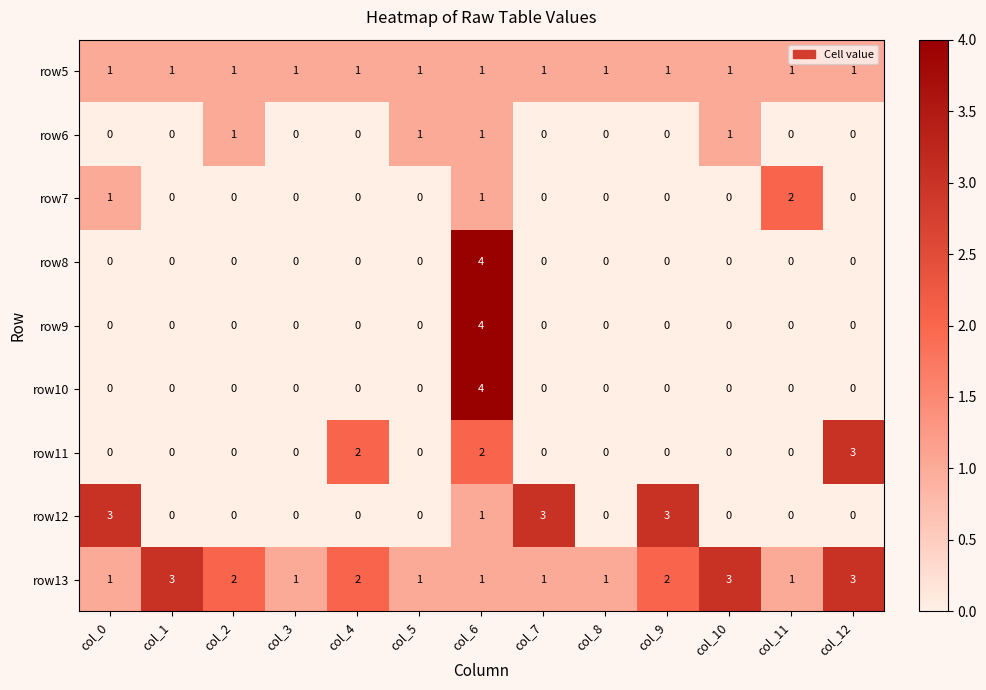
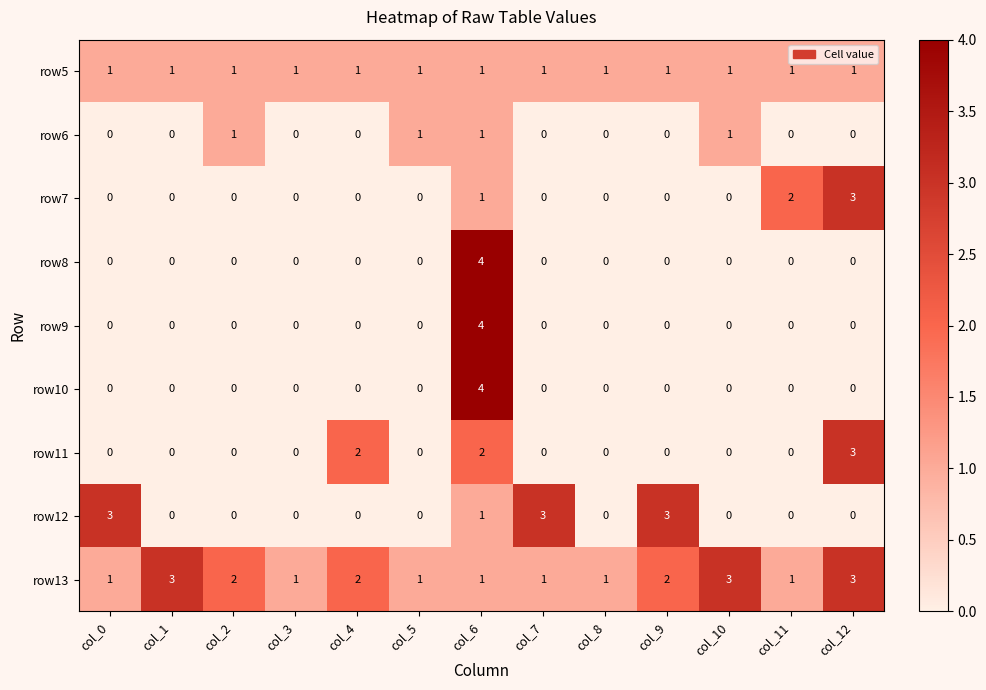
row7, col_0: 1 -> 0
row7, col_12: 0 -> 3
